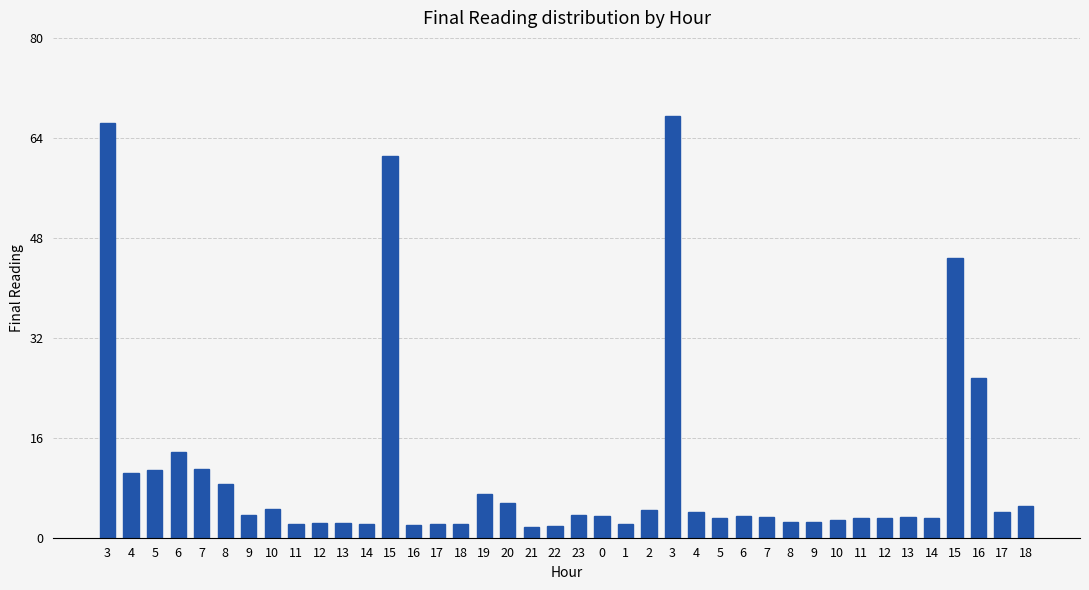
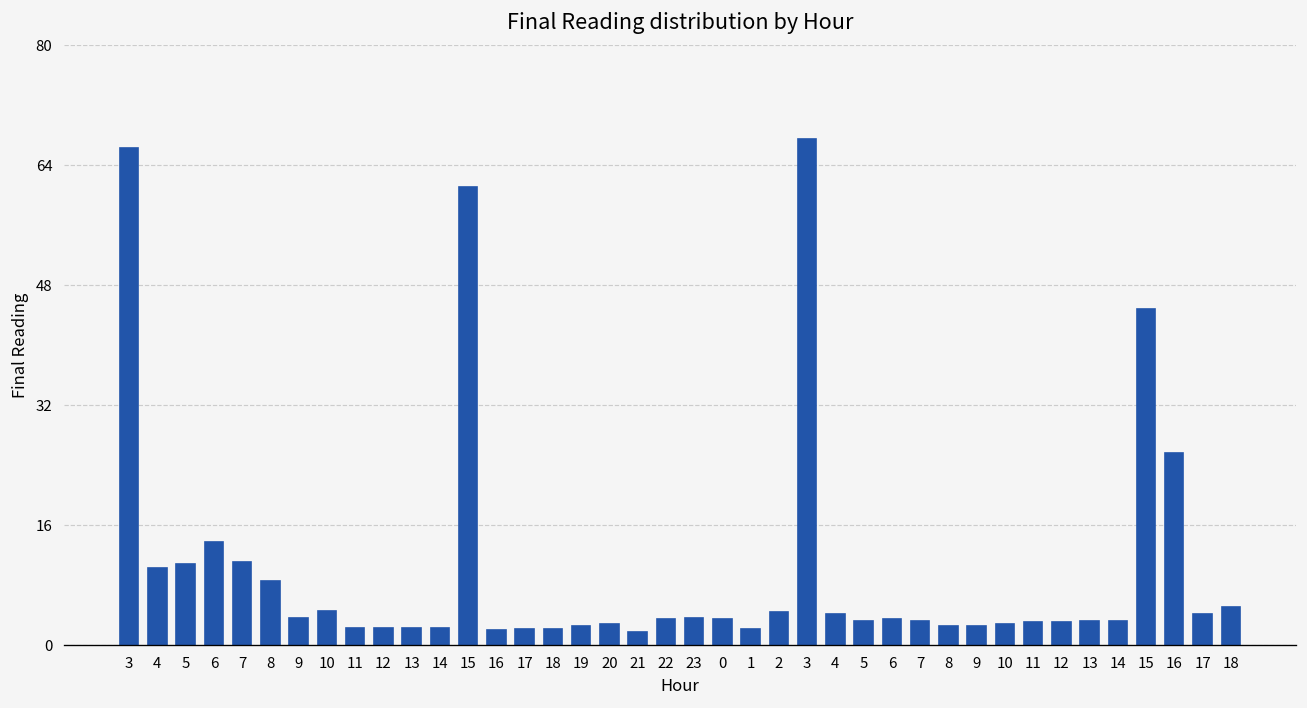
19: 7 -> 3
20: 6 -> 3
22: 2 -> 3
